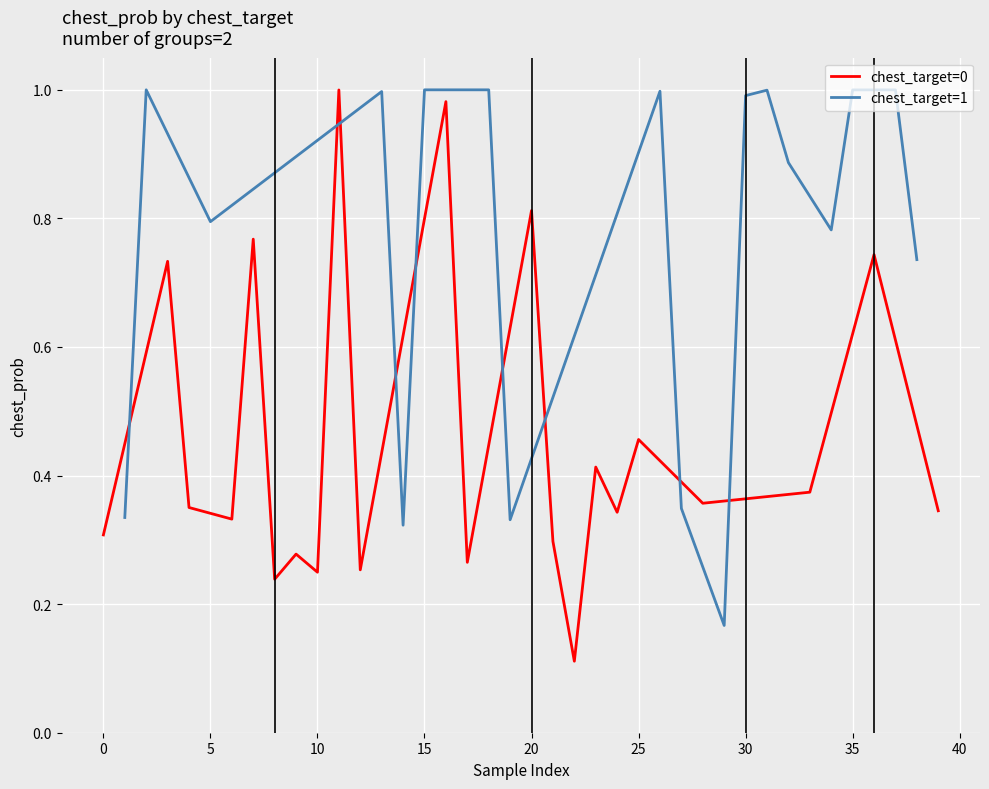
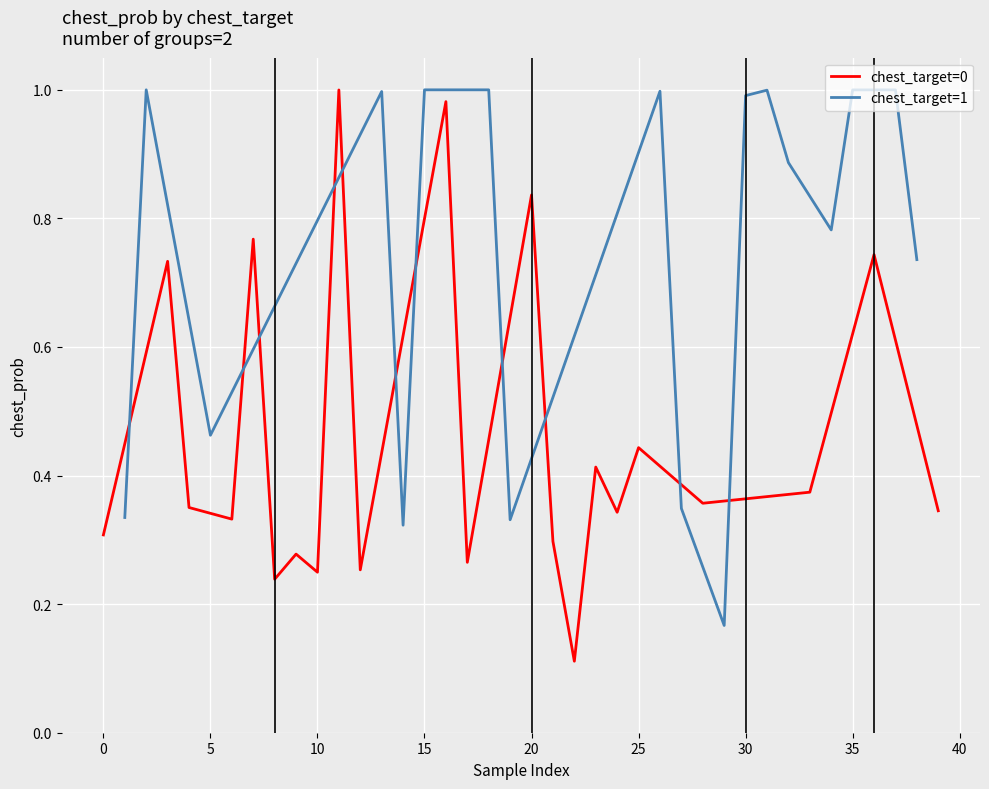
chest_target=1, 5: 0.79 -> 0.46
chest_target=0, 20: 0.81 -> 0.84
chest_target=0, 25: 0.46 -> 0.44
